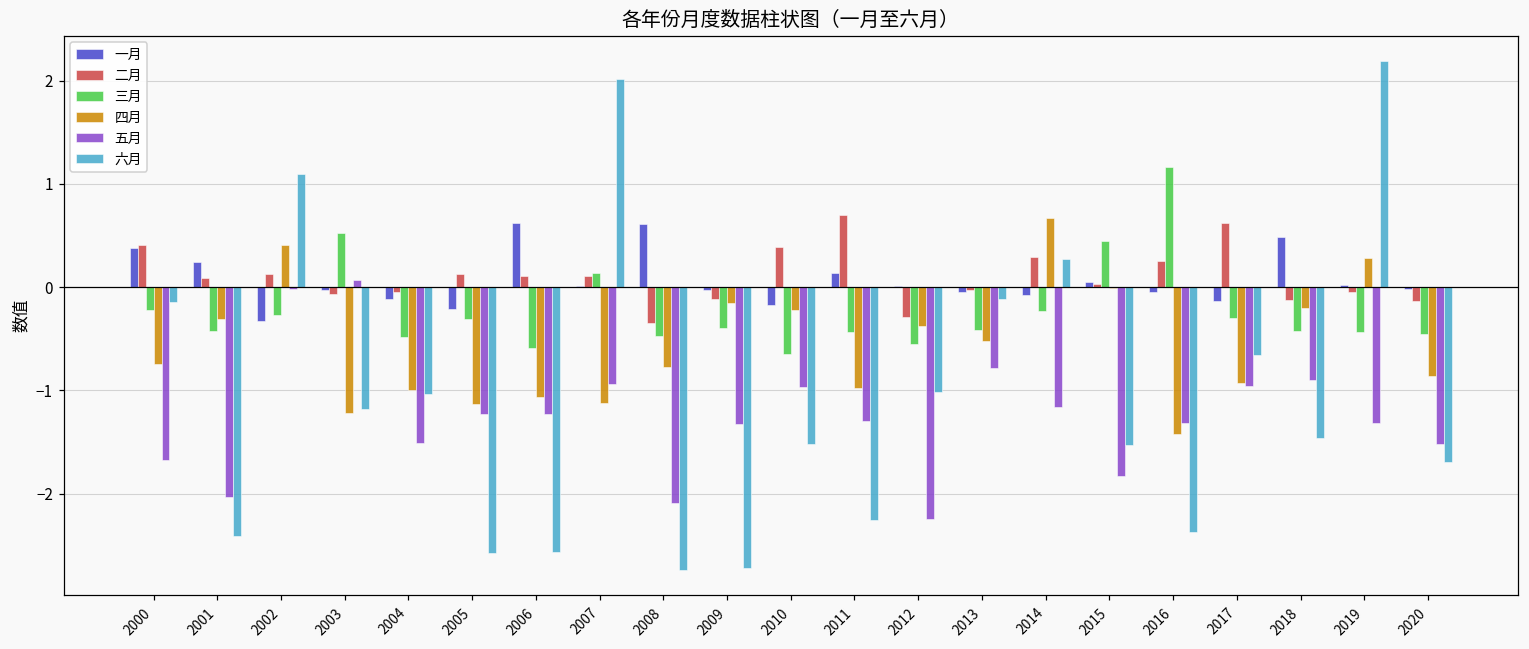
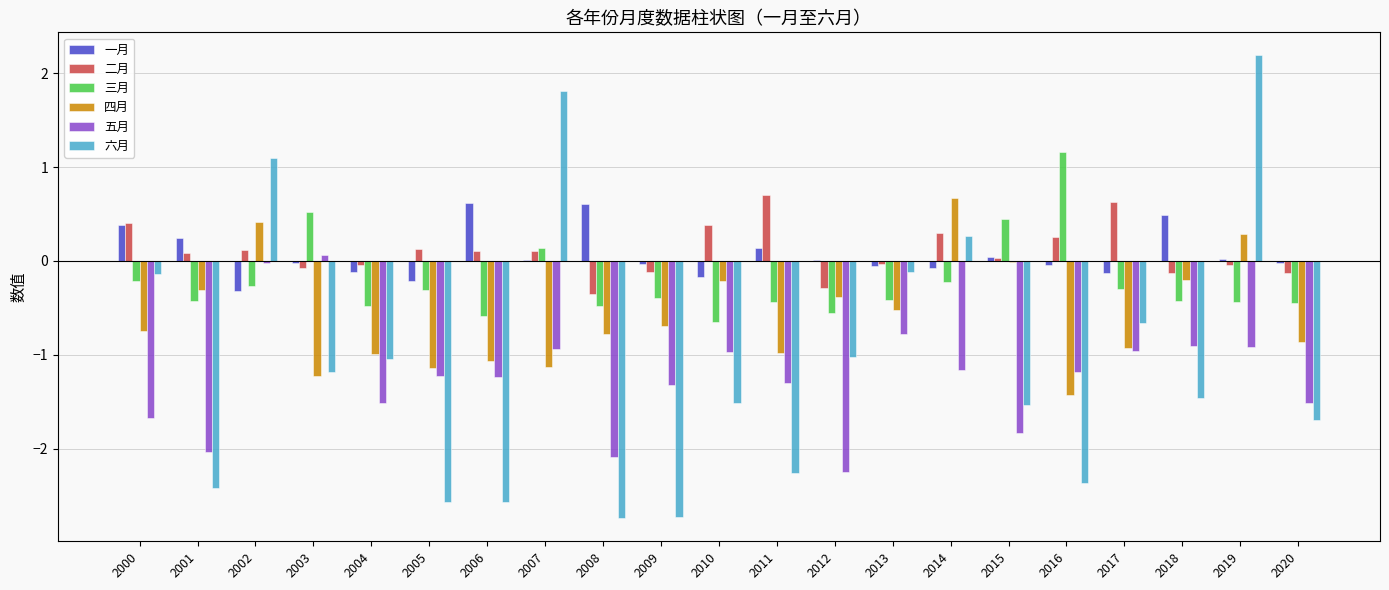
六月, 2007: 2.0 -> 1.8
四月, 2009: -0.2 -> -0.7
五月, 2016: -1.3 -> -1.2
五月, 2019: -1.3 -> -0.9
